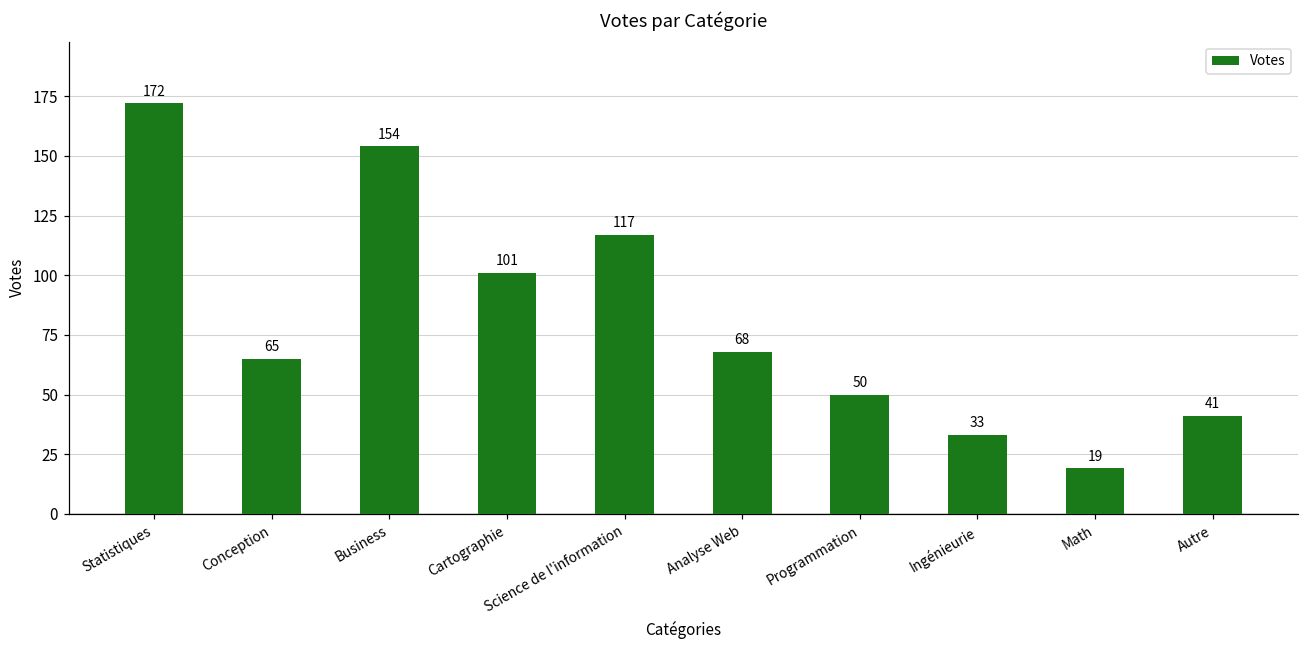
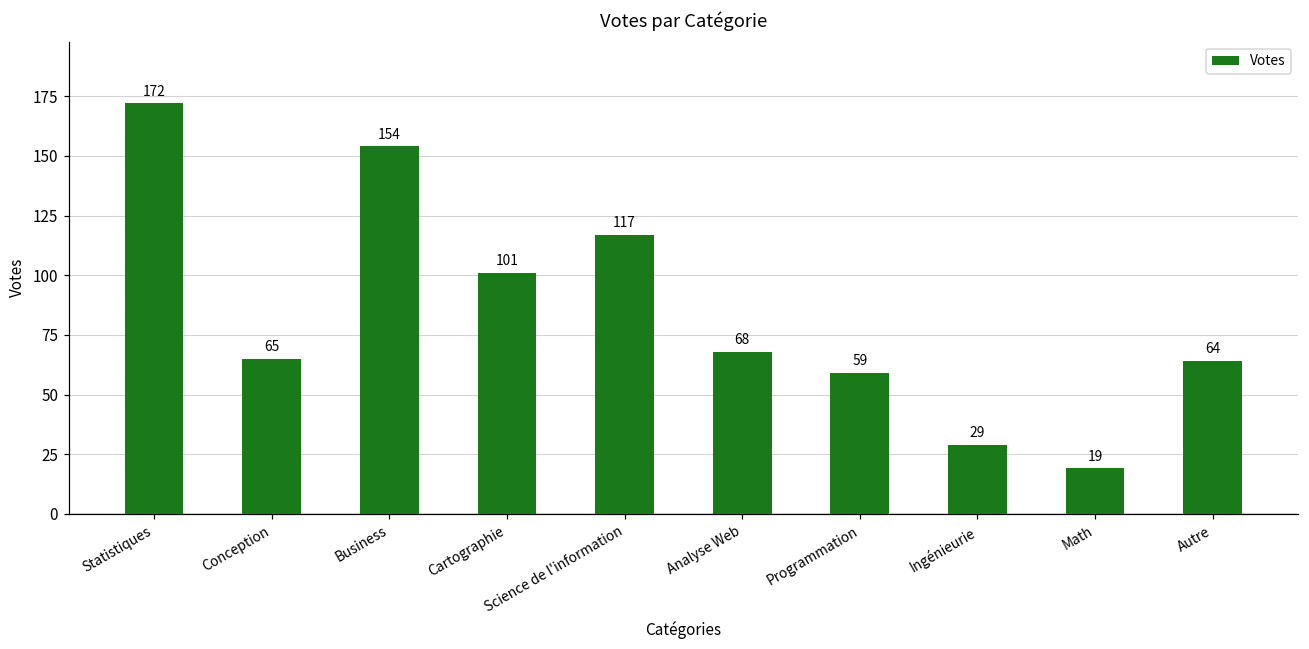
Programmation: 50 -> 59
Ingénieurie: 33 -> 29
Autre: 41 -> 64
